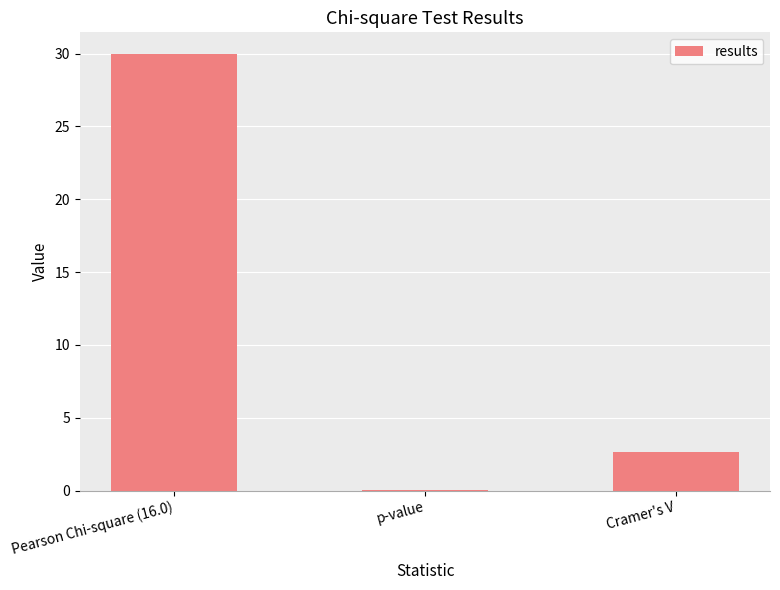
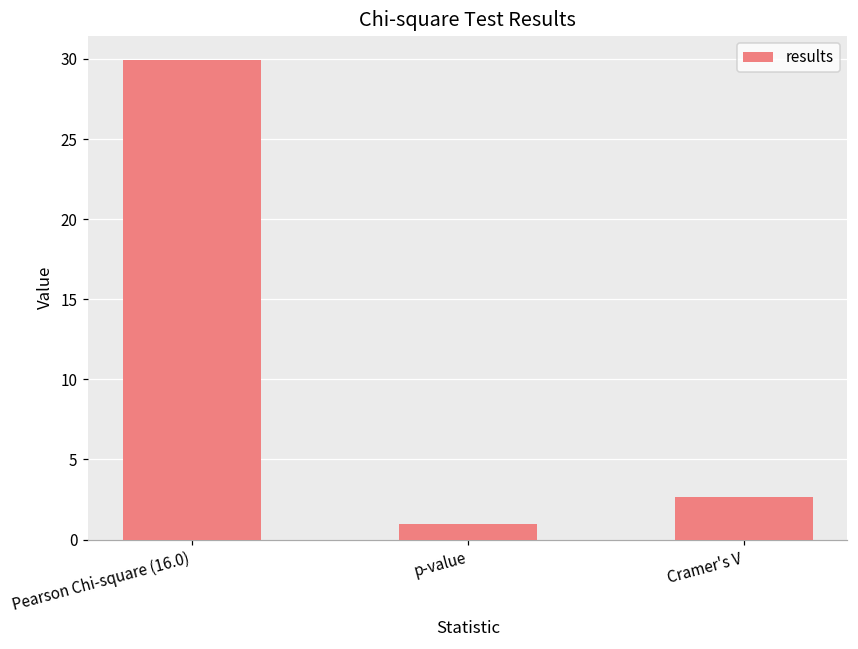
p-value: 0.0 -> 0.9
